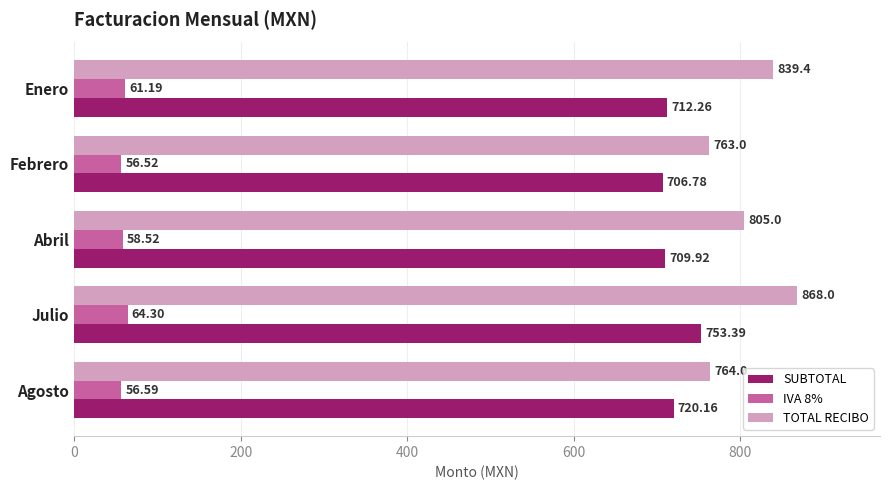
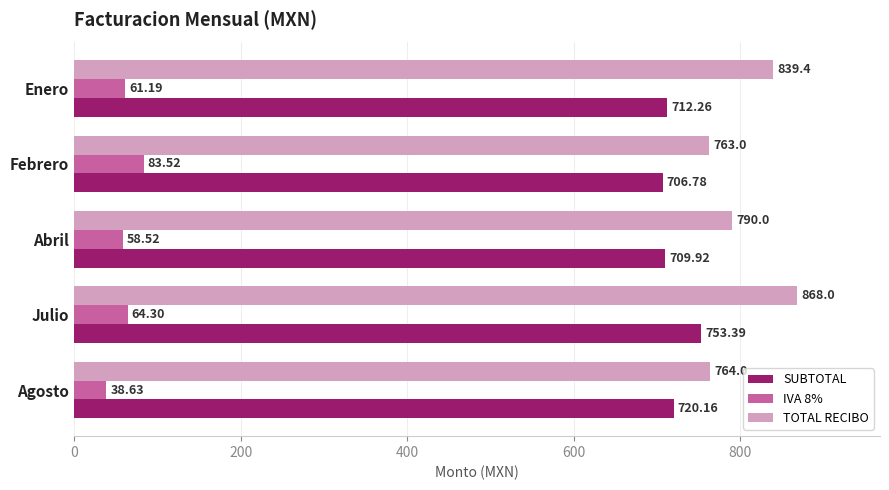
IVA 8%, Febrero: 56.52 -> 83.52
TOTAL RECIBO, Abril: 805.0 -> 790.0
IVA 8%, Agosto: 56.59 -> 38.63
